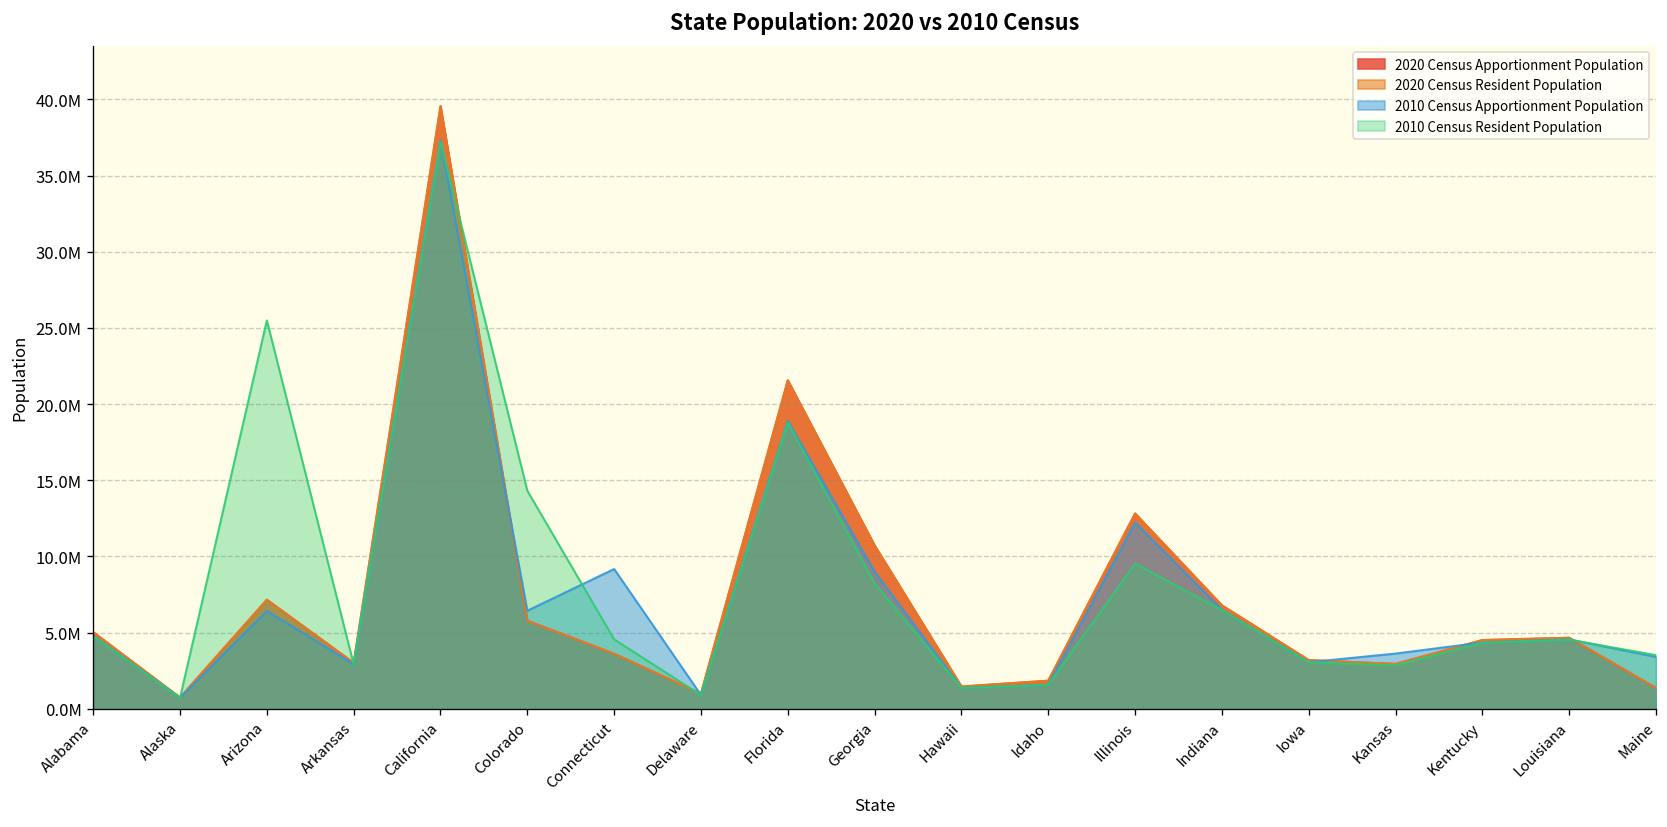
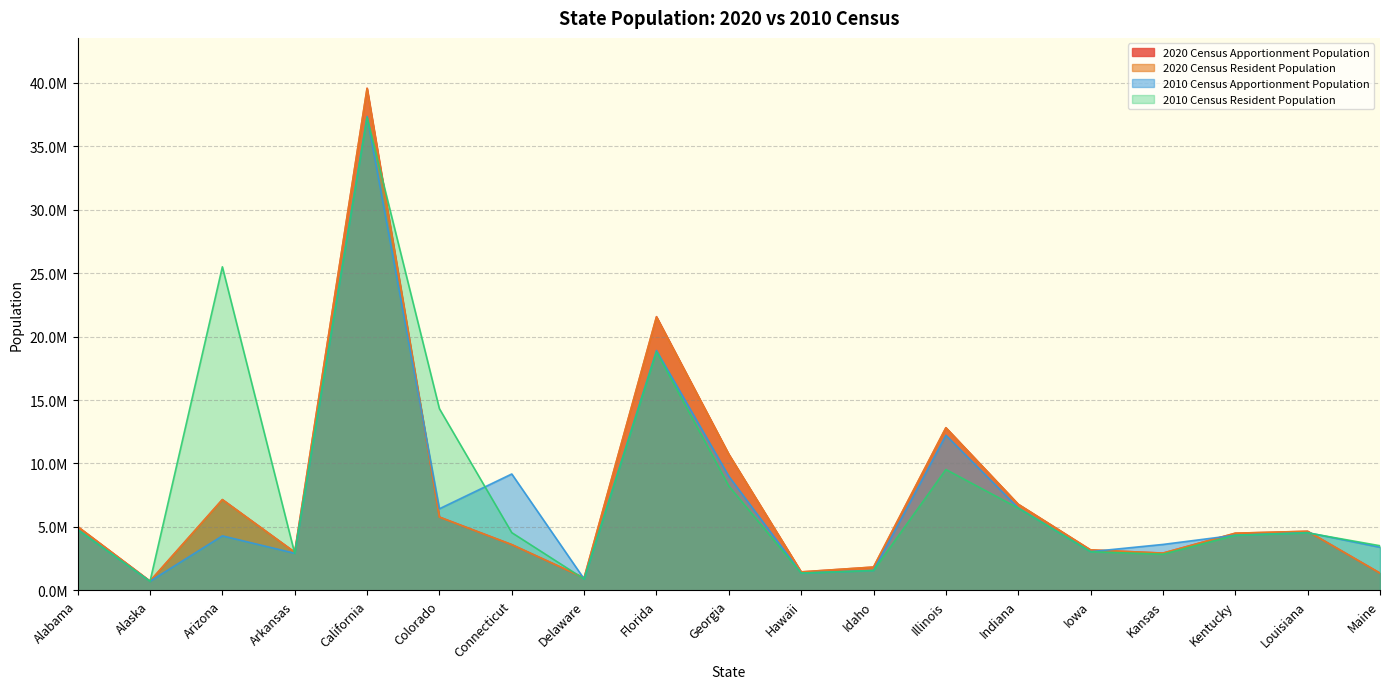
2010 Census Apportionment Population, Arizona: 6400000 -> 4300000
